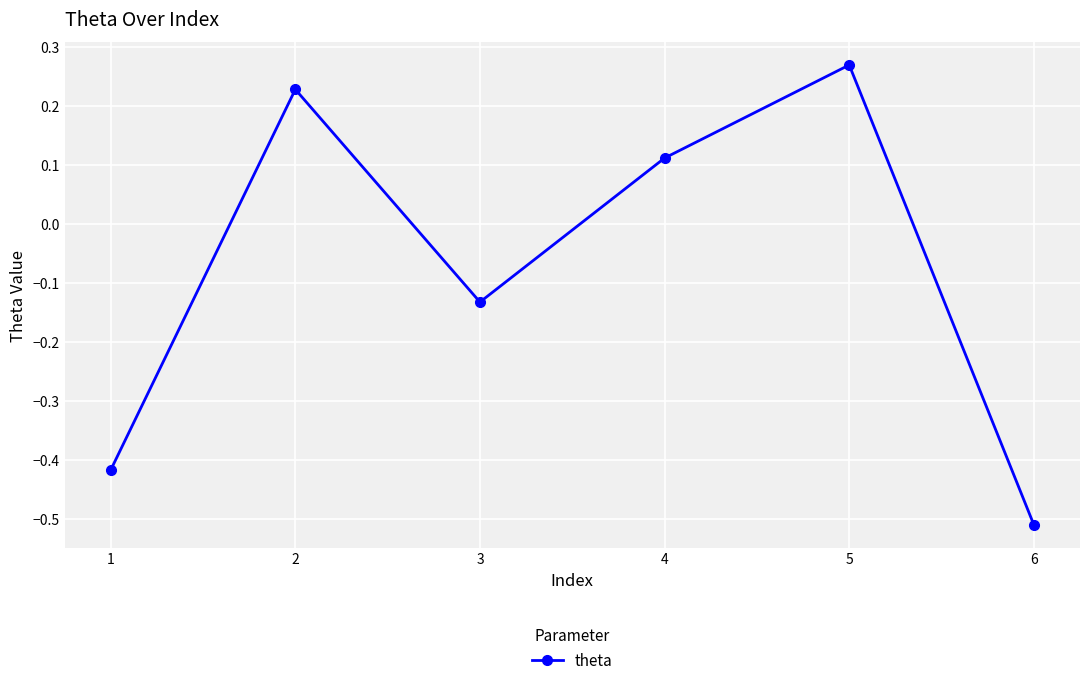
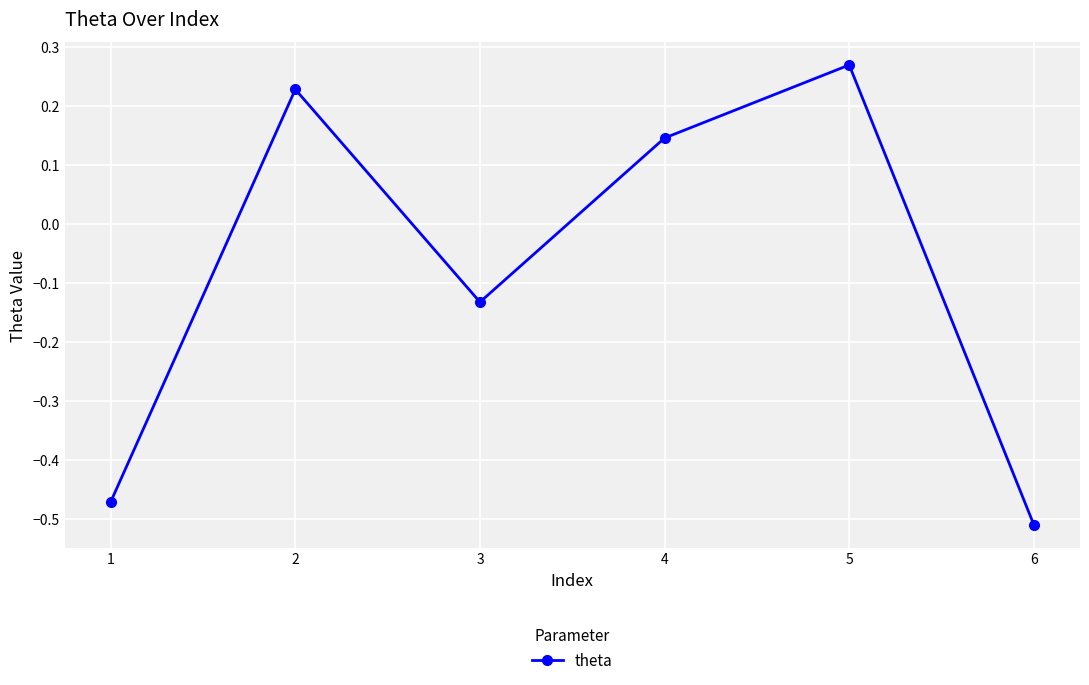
1: -0.42 -> -0.47
4: 0.11 -> 0.15
